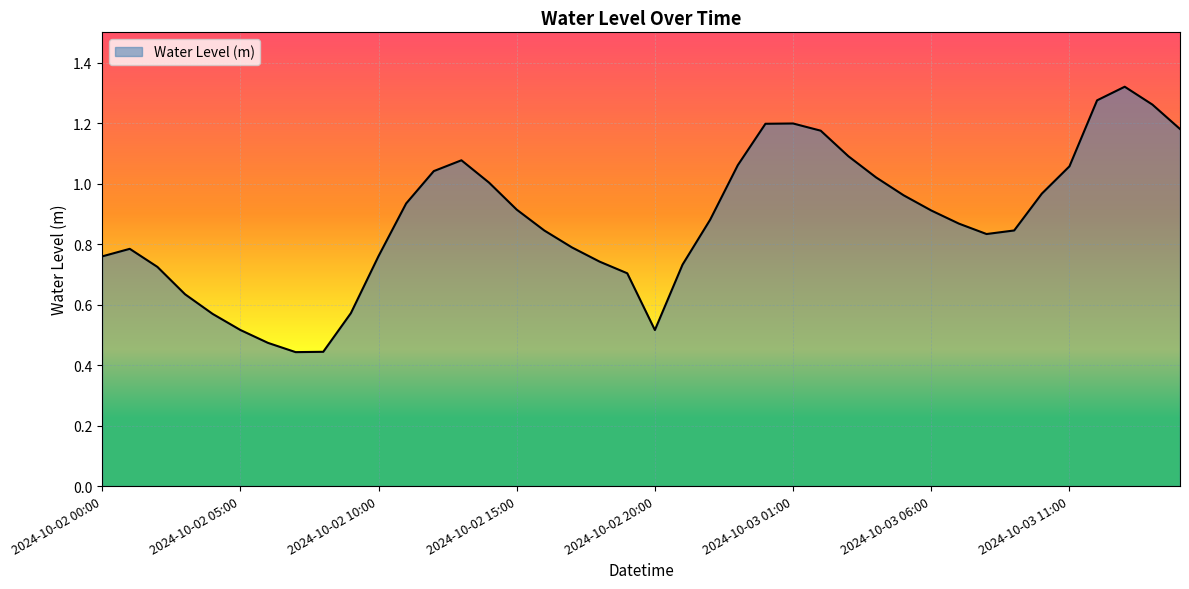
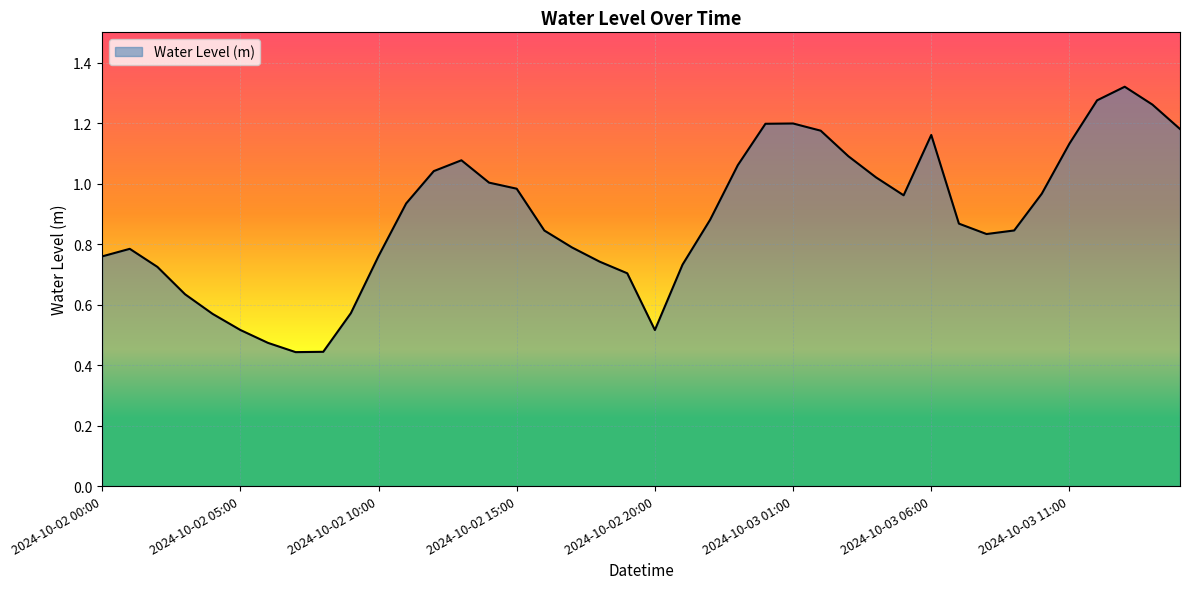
2024-10-02 15:00: 0.91 -> 0.98
2024-10-03 06:00: 0.91 -> 1.16
2024-10-03 11:00: 1.06 -> 1.13
